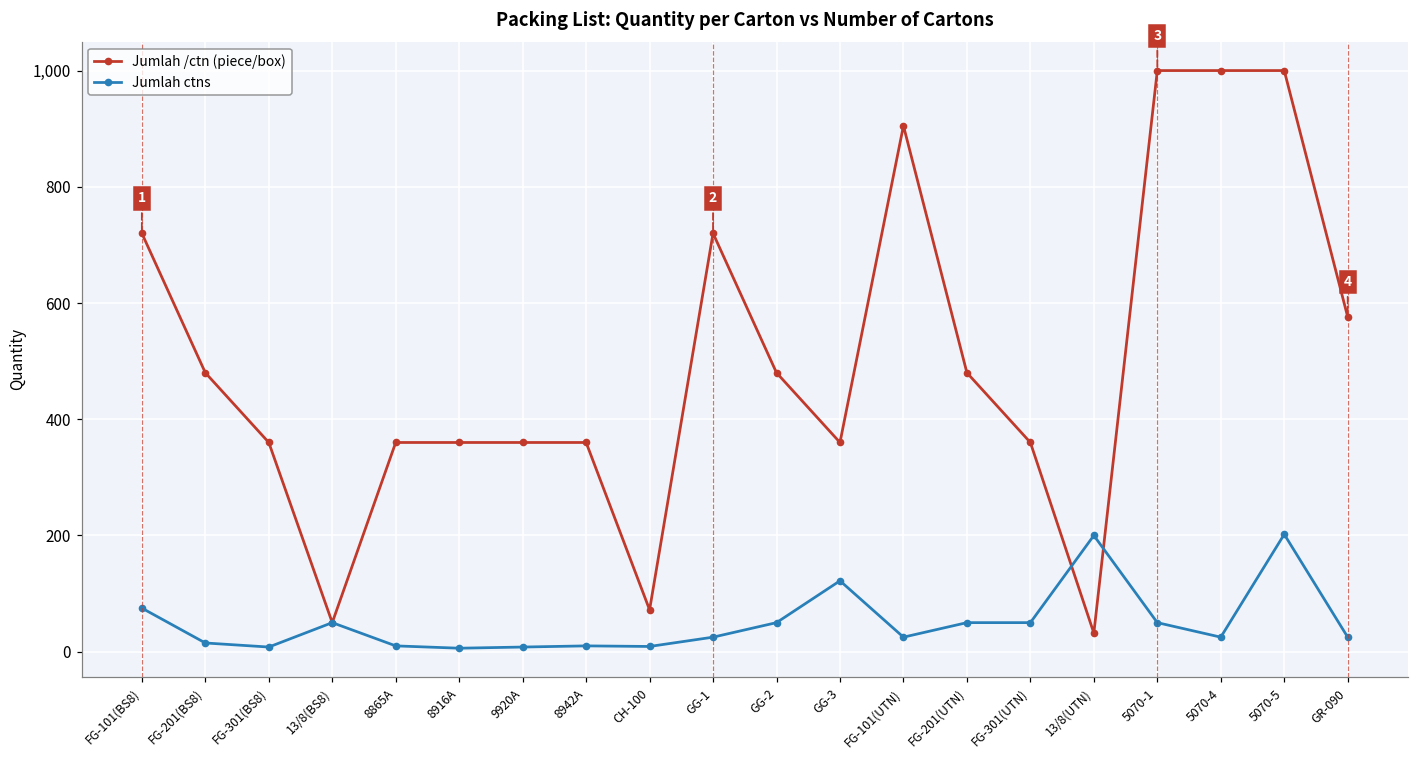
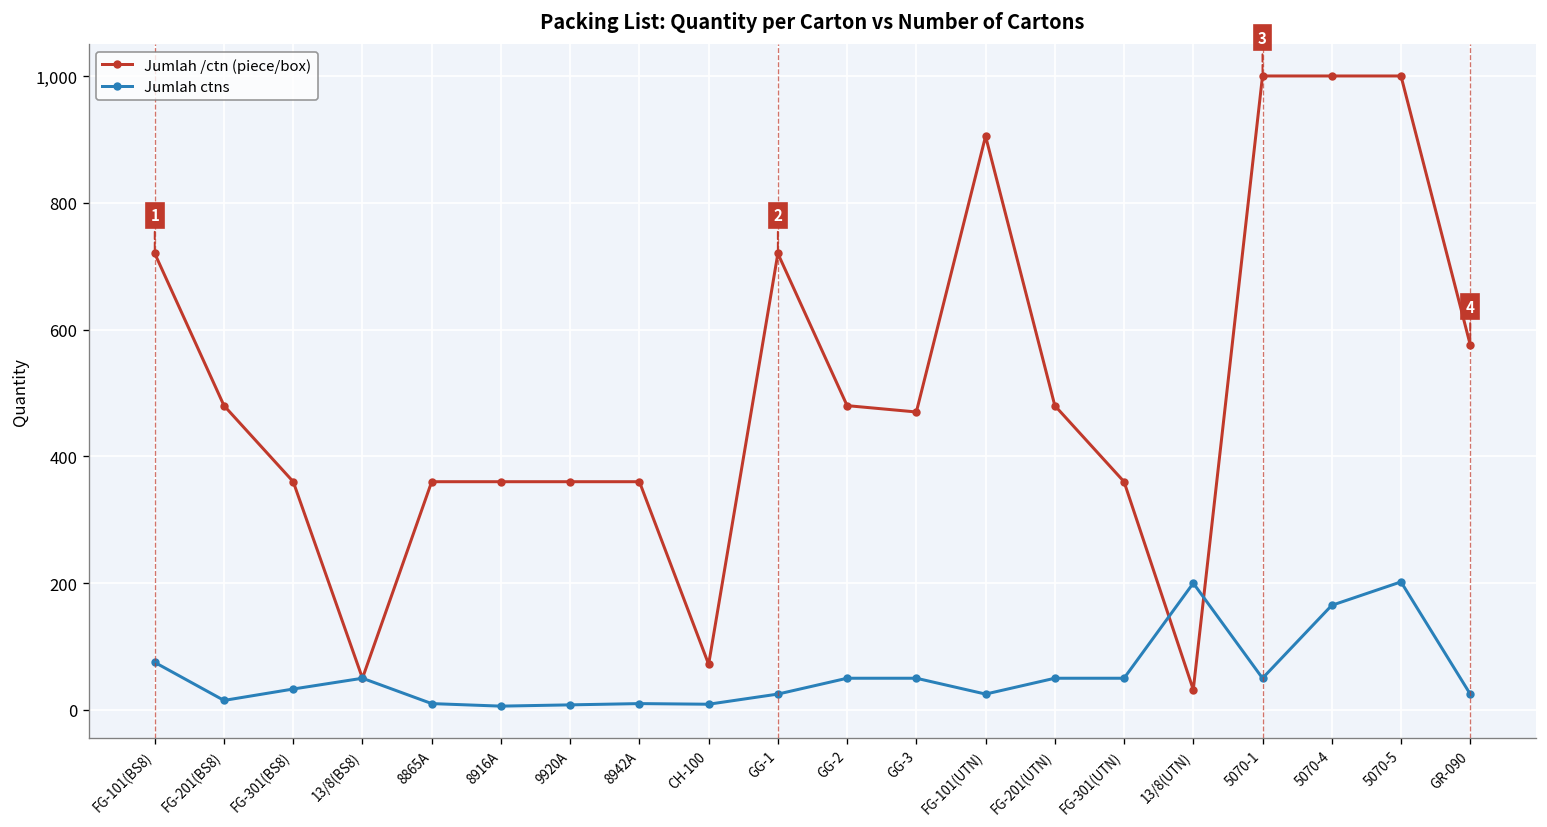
Jumlah ctns, FG-301(BS8): 10 -> 30
Jumlah /ctn (piece/box), GG-3: 360 -> 470
Jumlah ctns, GG-3: 120 -> 50
Jumlah ctns, 5070-4: 30 -> 170
